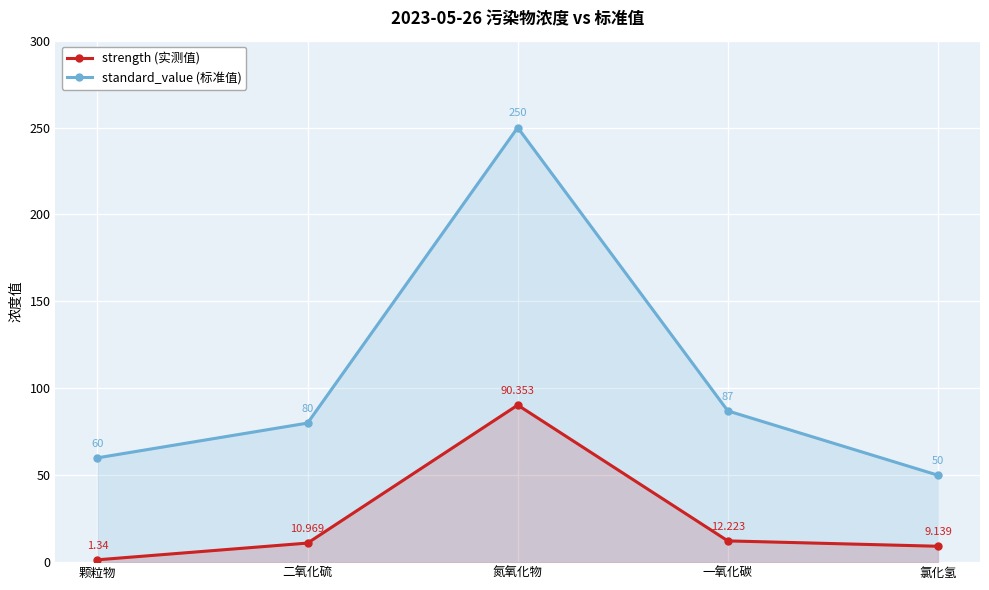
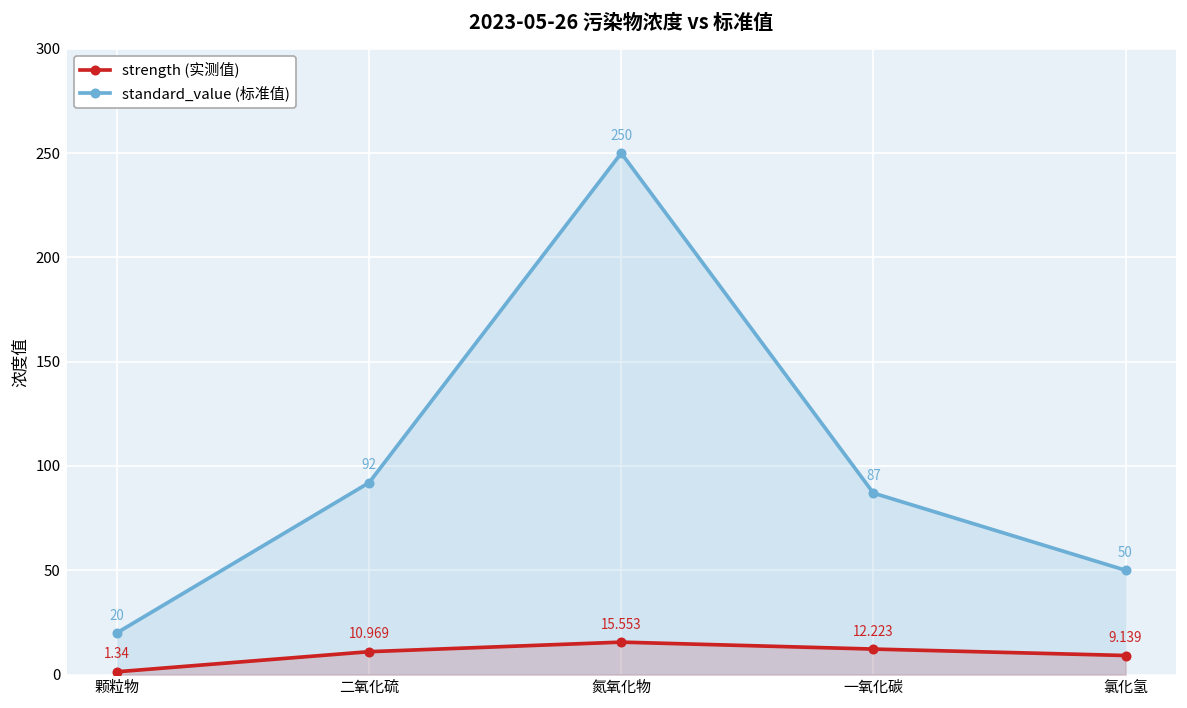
standard_value (标准值), 颗粒物: 60 -> 20
standard_value (标准值), 二氧化硫: 80 -> 92
strength (实测值), 氮氧化物: 90.353 -> 15.553
